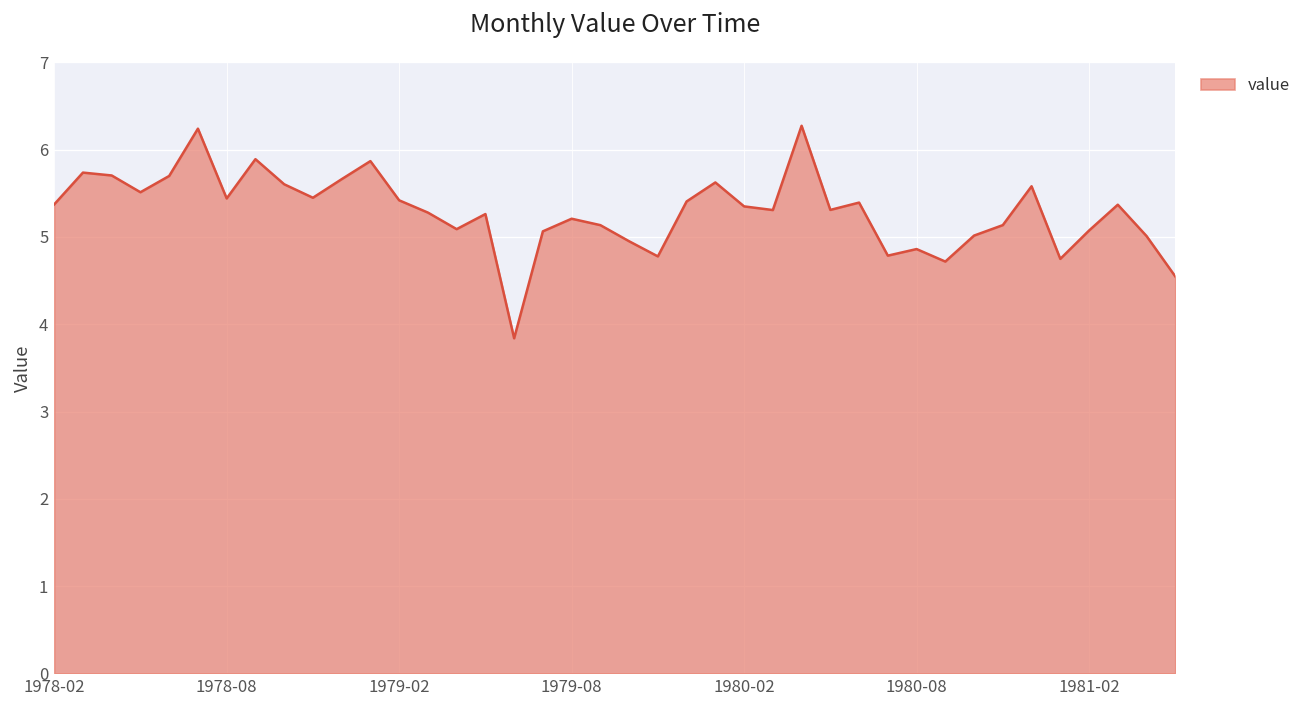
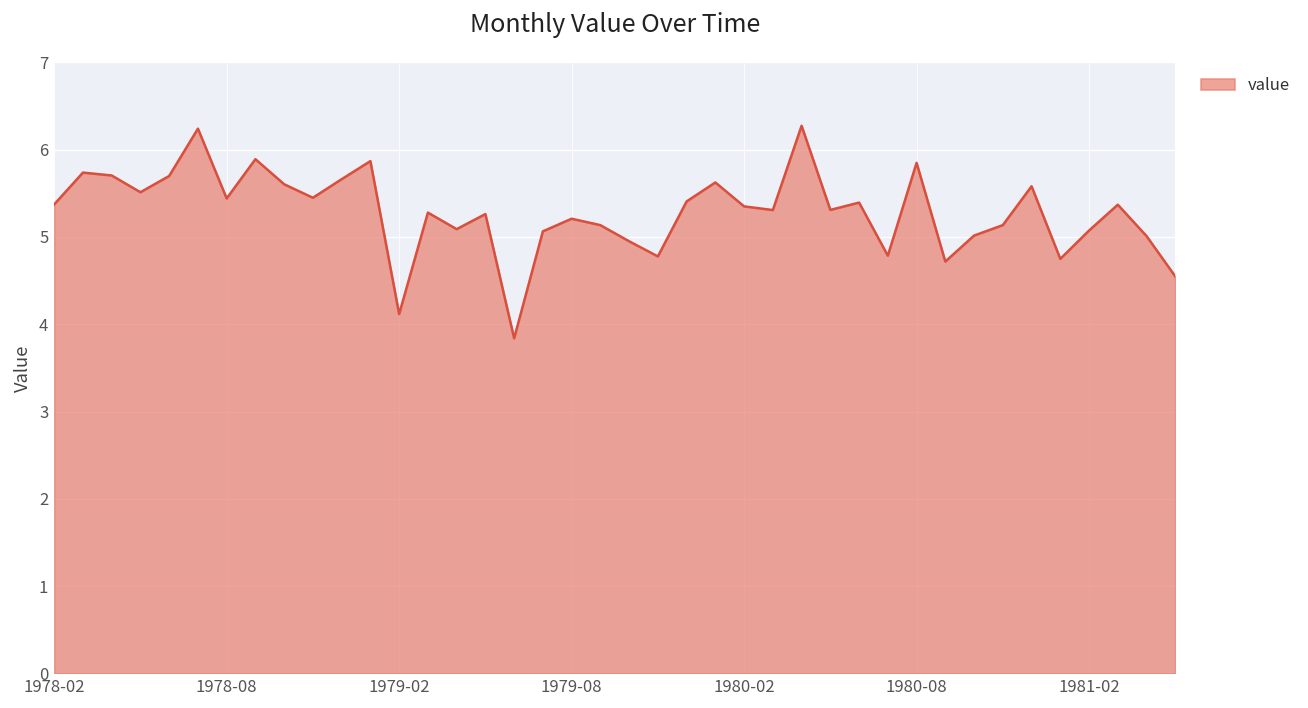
1979-02: 5.4 -> 4.1
1980-08: 4.9 -> 5.8
